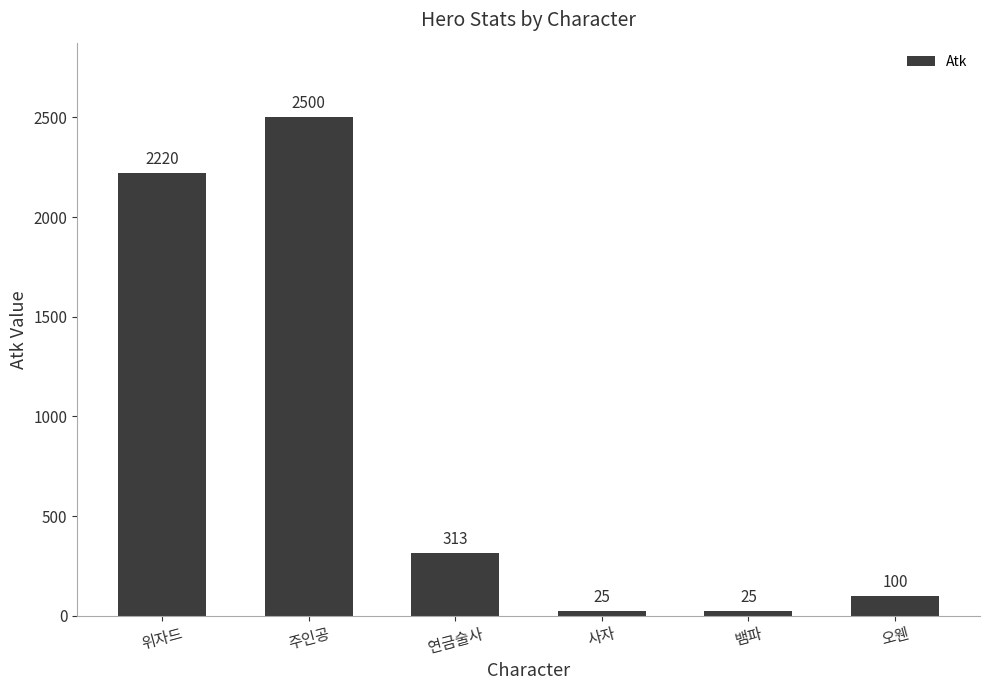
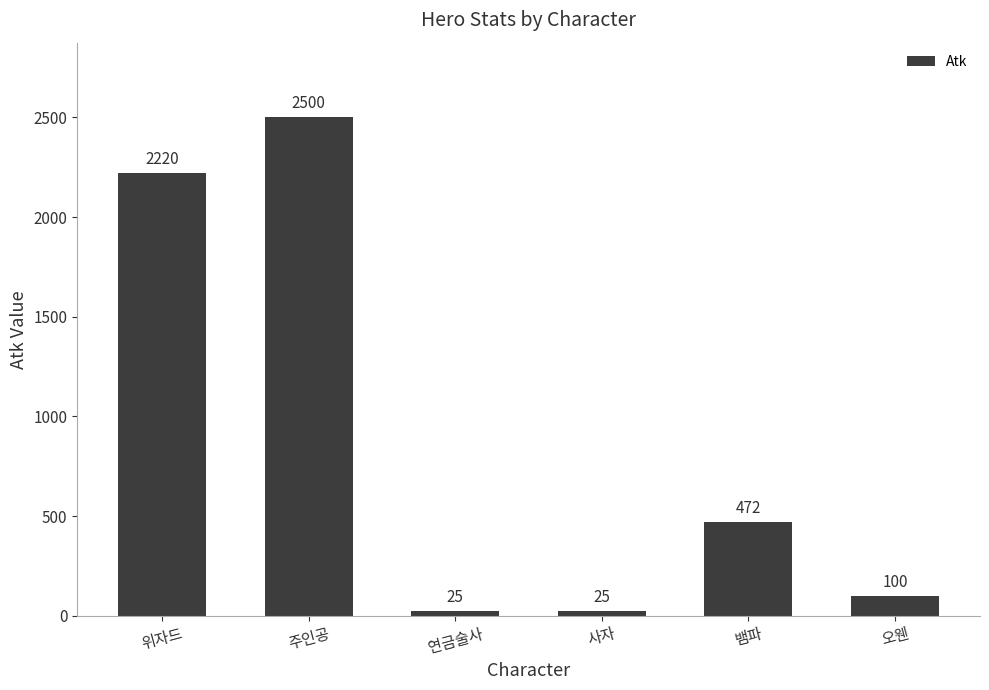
연금술사: 313 -> 25
뱀파: 25 -> 472
